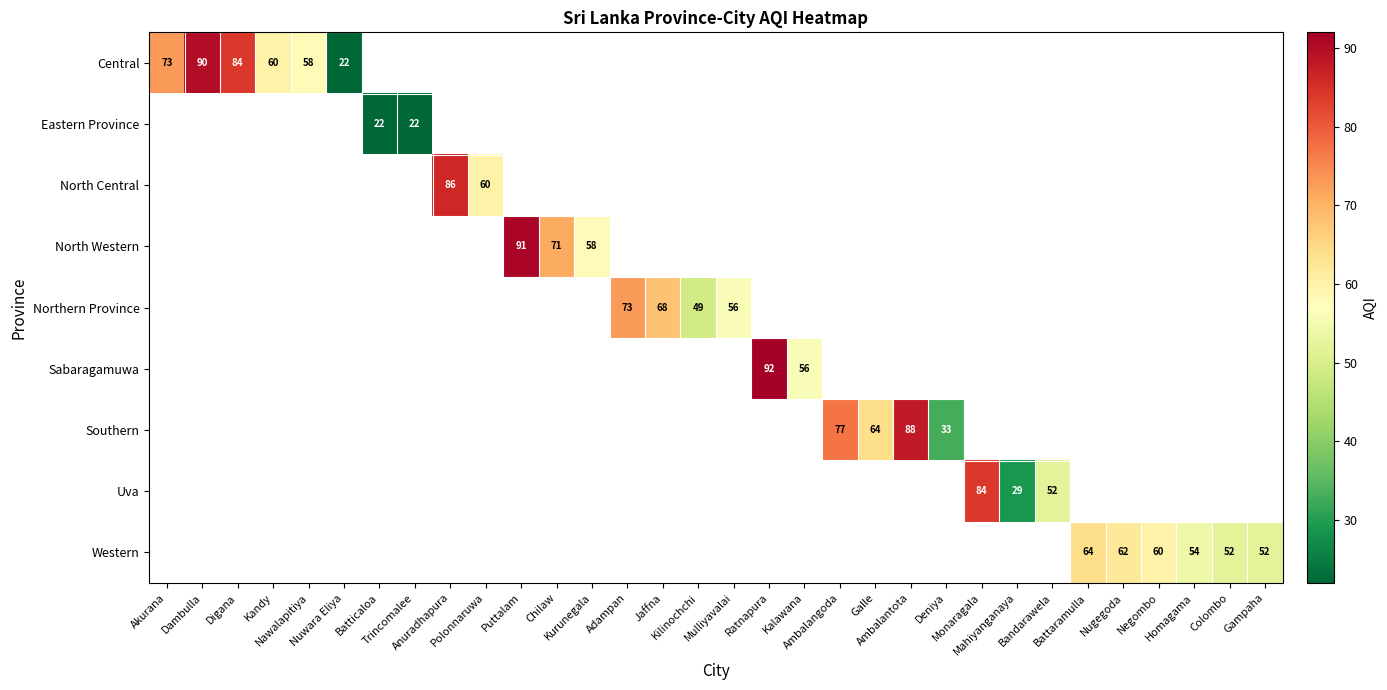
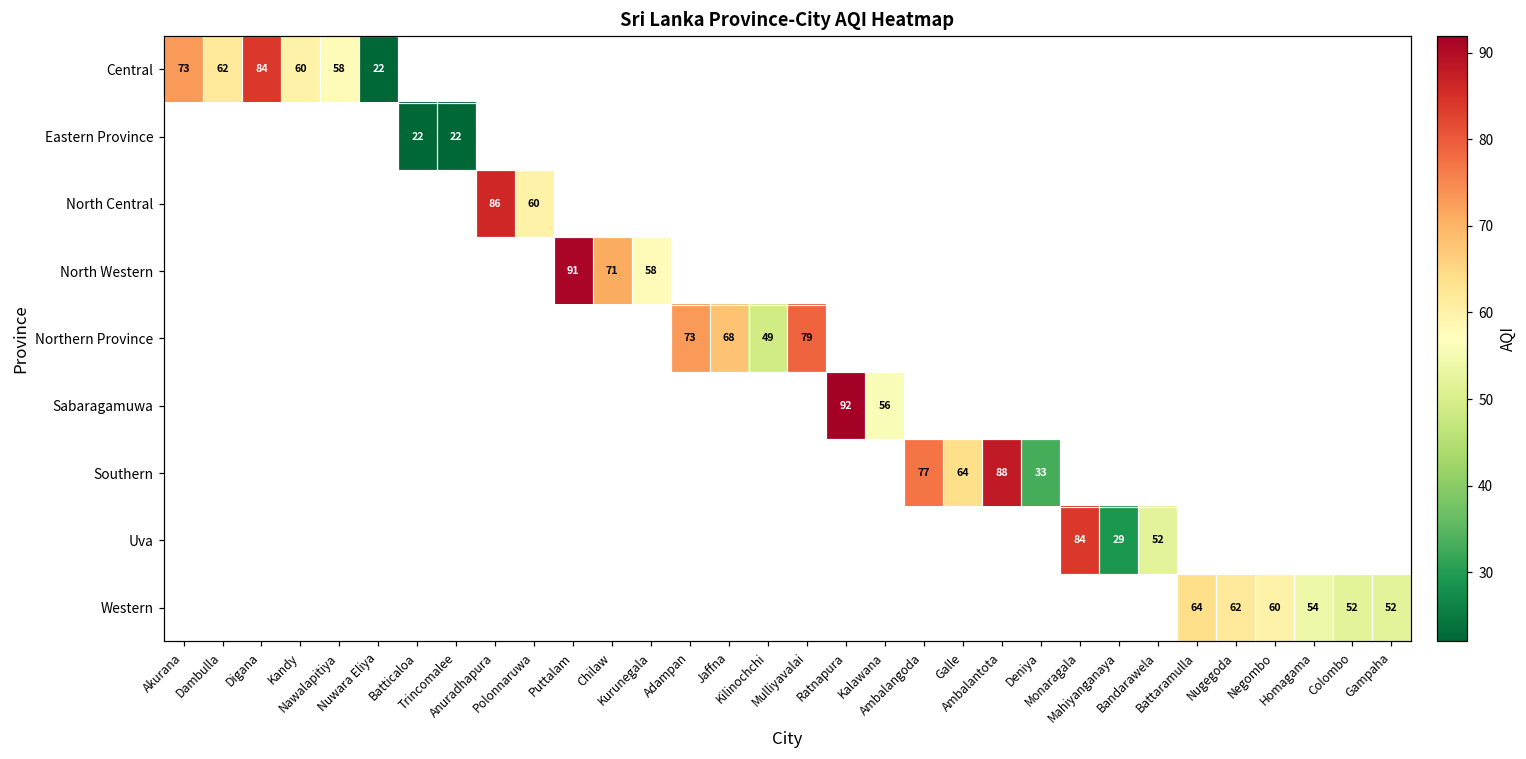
Central, Dambulla: 90 -> 62
Northern Province, Mulliyavalai: 56 -> 79
